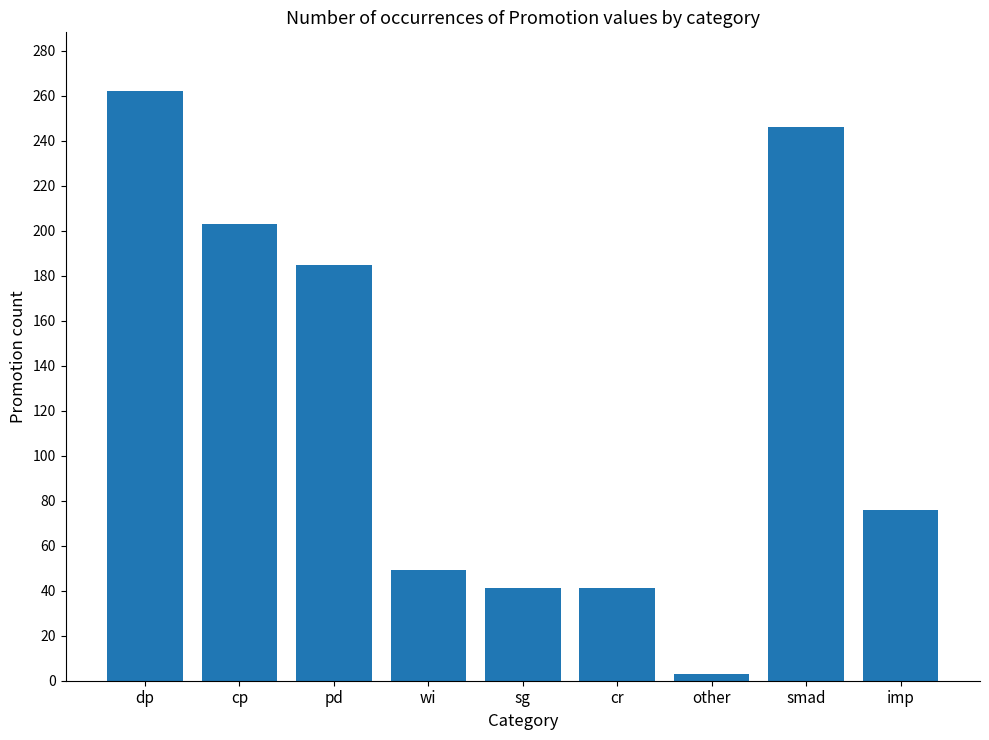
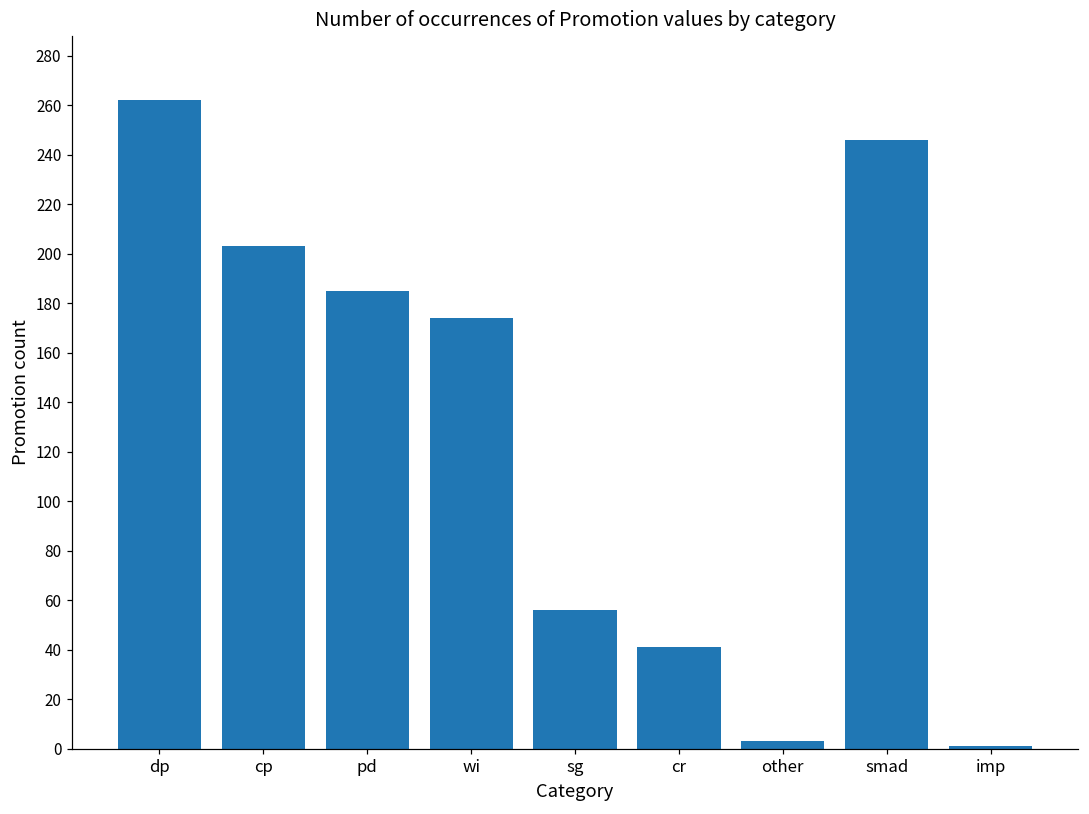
wi: 49 -> 174
sg: 41 -> 56
imp: 76 -> 1
